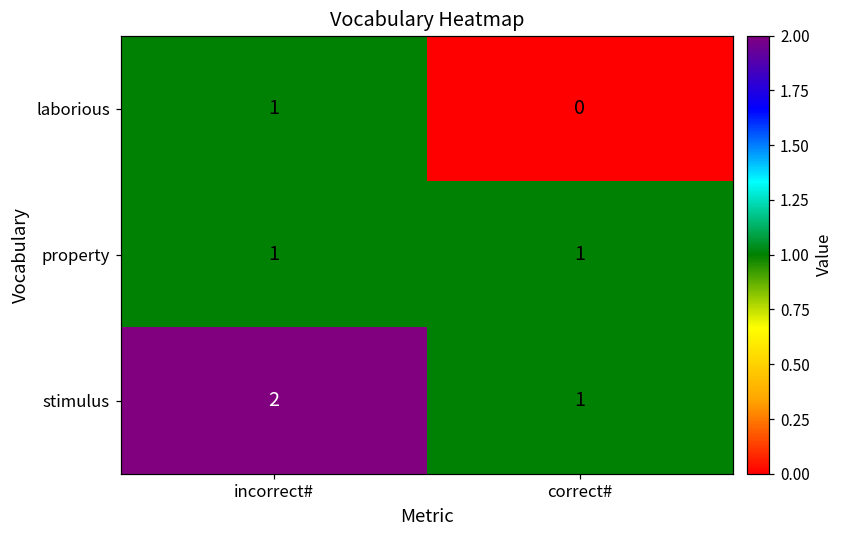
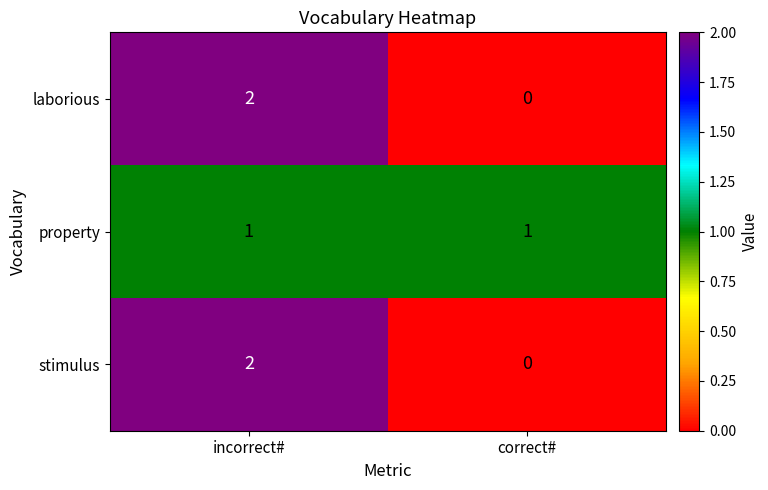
laborious, incorrect#: 1 -> 2
stimulus, correct#: 1 -> 0
